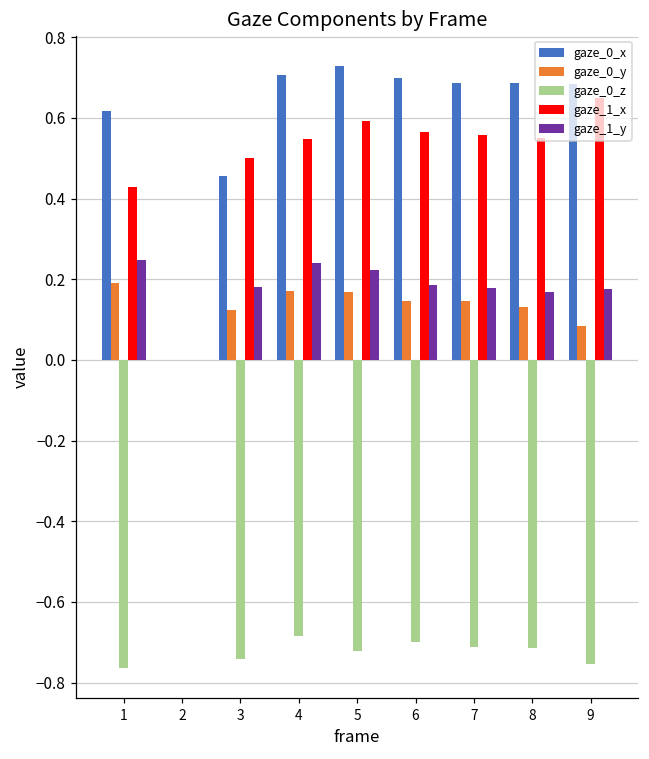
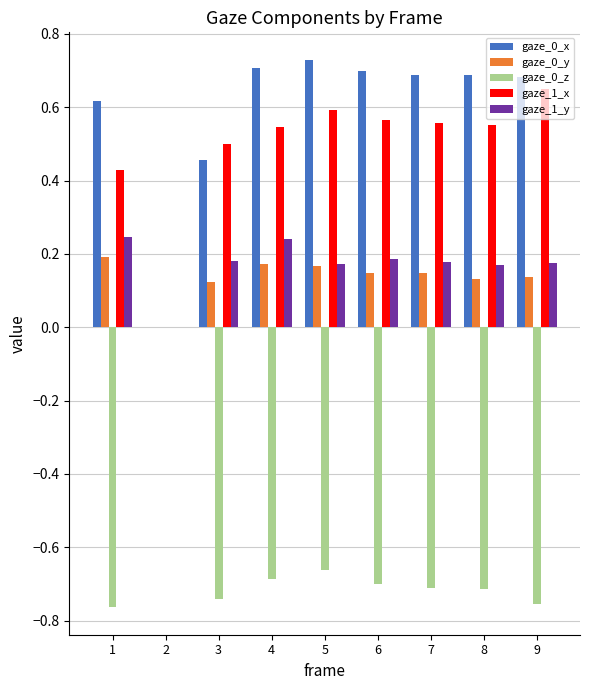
gaze_0_z, 5: -0.72 -> -0.66
gaze_1_y, 5: 0.22 -> 0.17
gaze_0_y, 9: 0.08 -> 0.14
